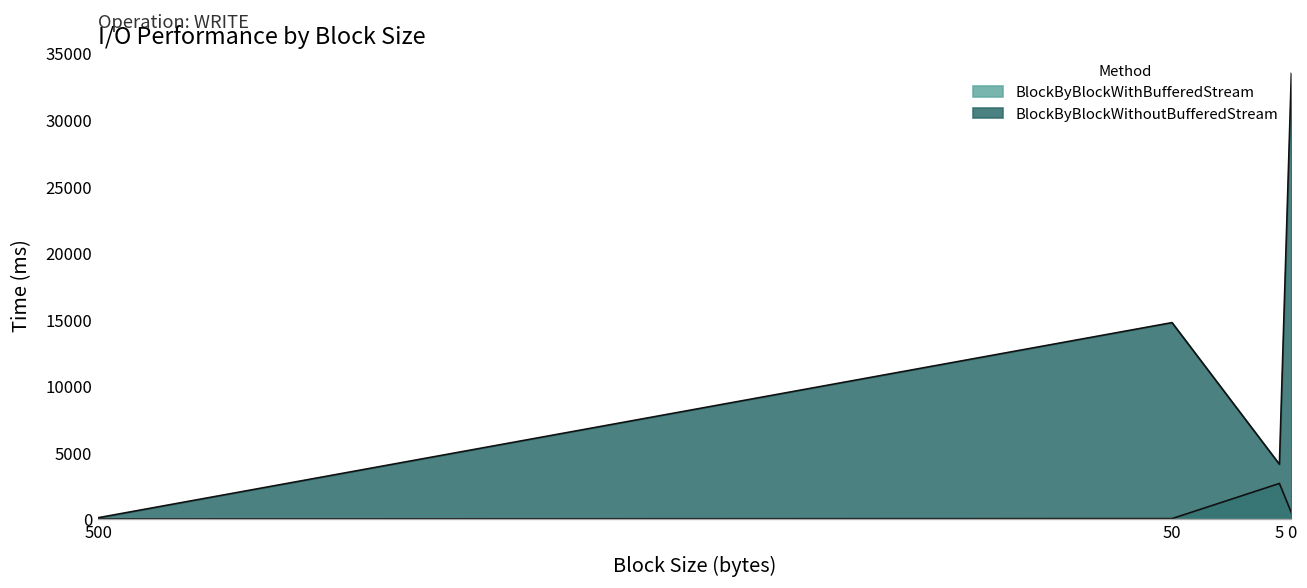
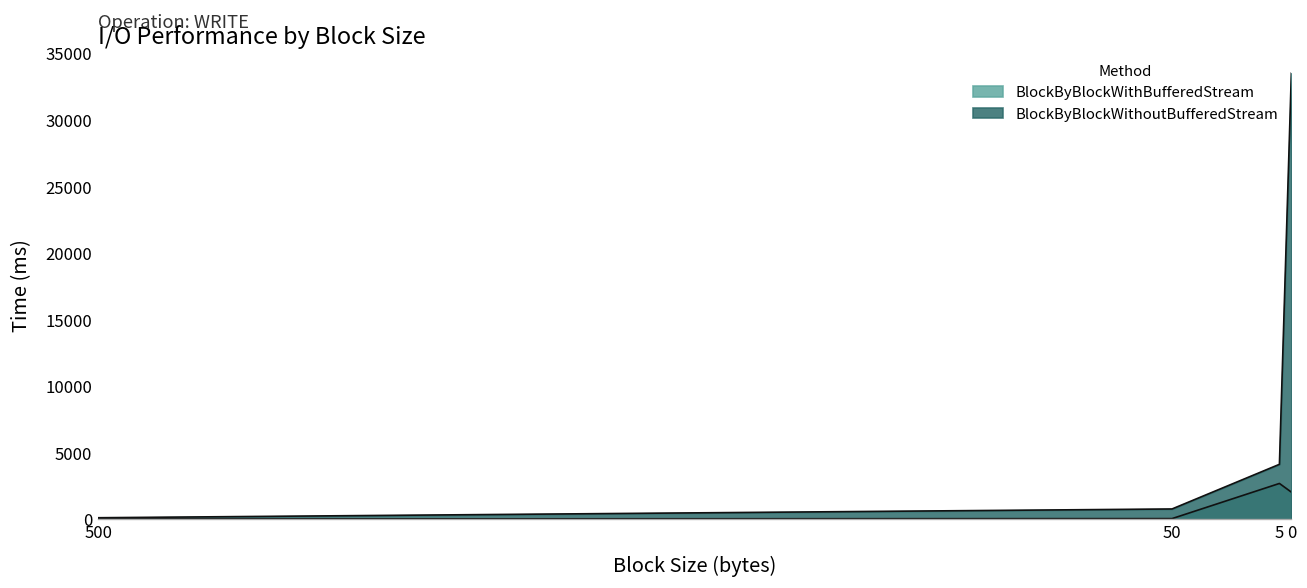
BlockByBlockWithoutBufferedStream, 50: 14800 -> 800
BlockByBlockWithBufferedStream, 0: 500 -> 2000
